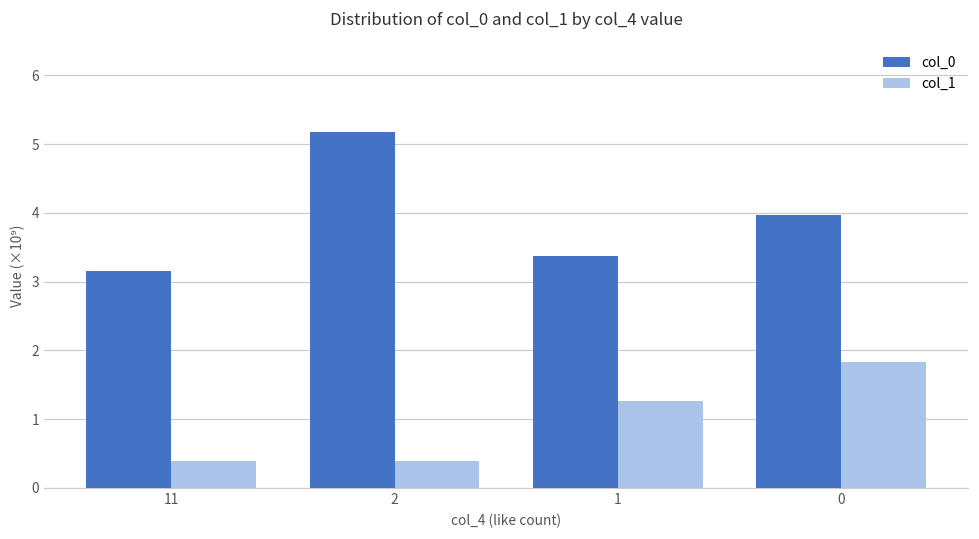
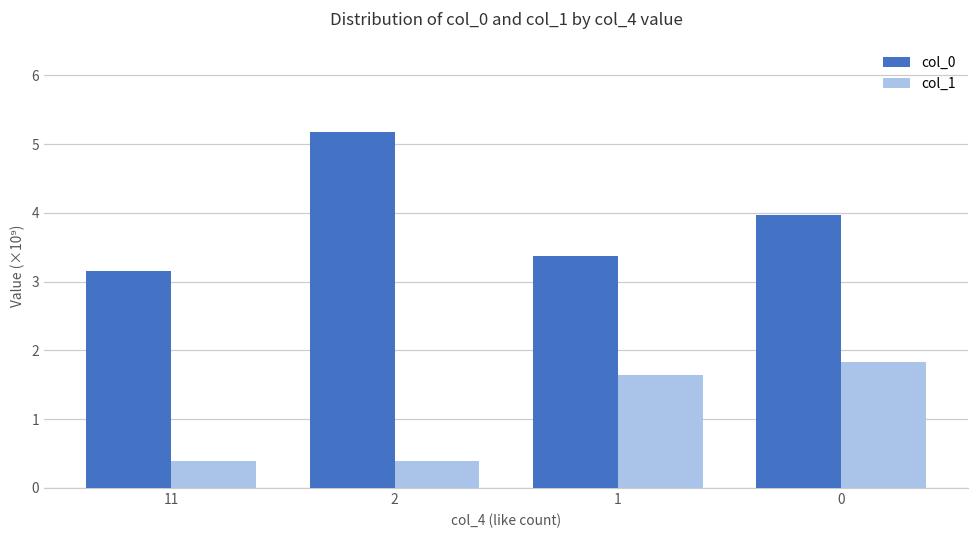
col_1, 1: 1.3 -> 1.6
